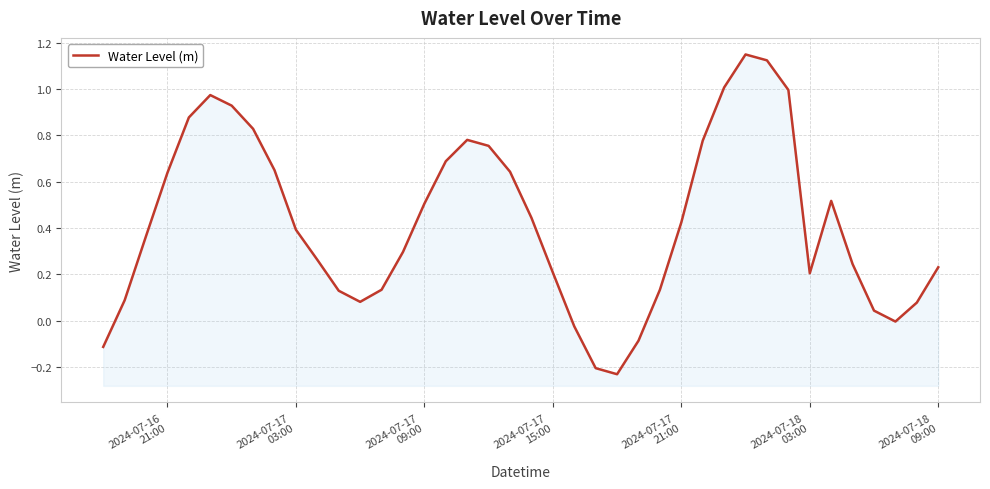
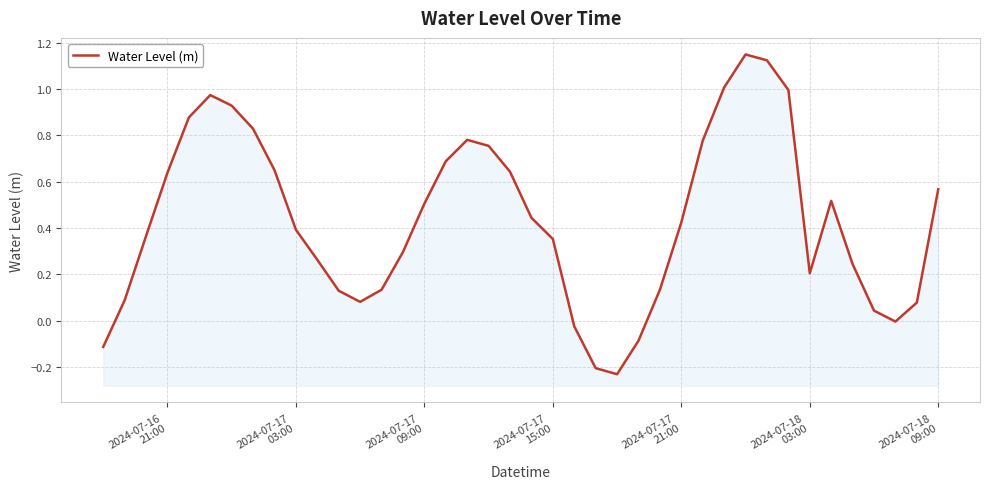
2024-07-17 15:00: 0.21 -> 0.35
2024-07-18 09:00: 0.23 -> 0.57
